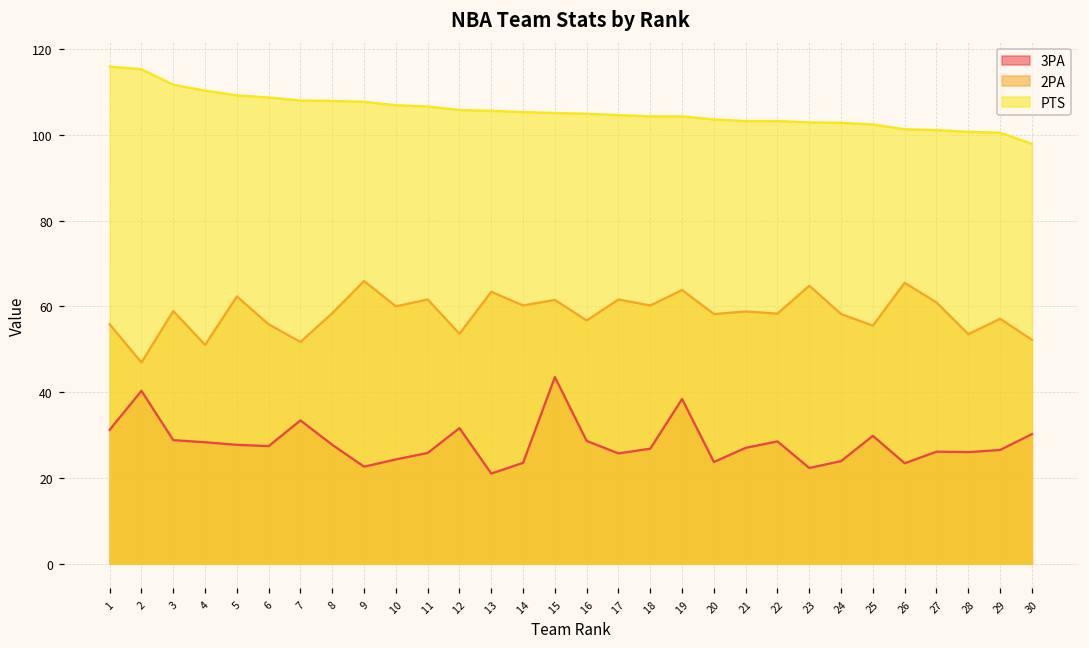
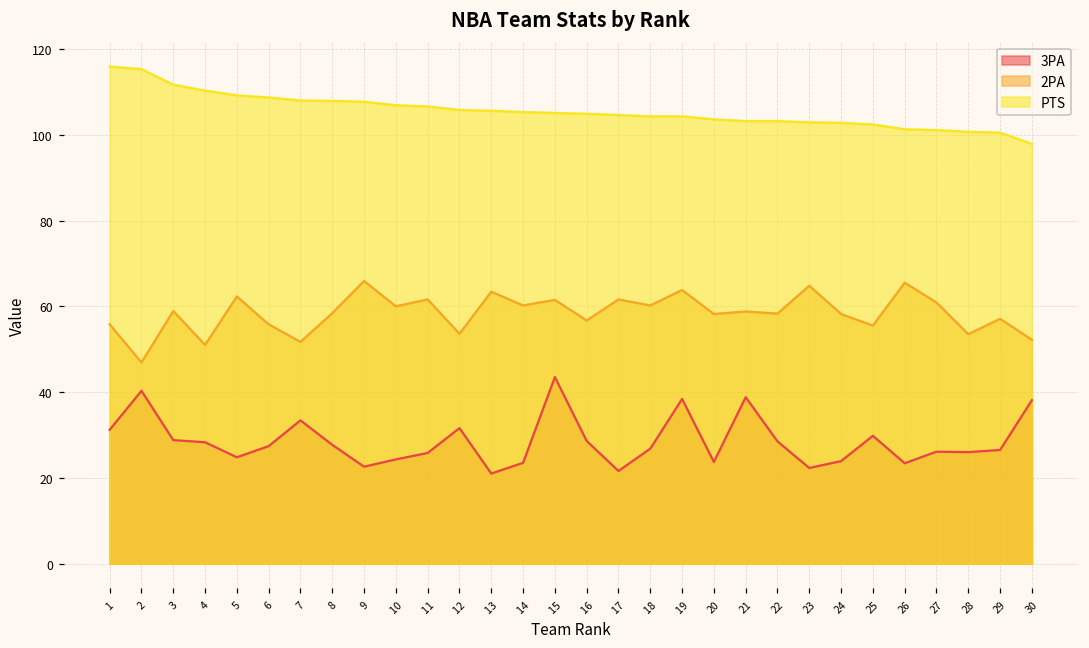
3PA, 5: 28 -> 25
3PA, 17: 26 -> 22
3PA, 21: 27 -> 39
3PA, 30: 30 -> 38
